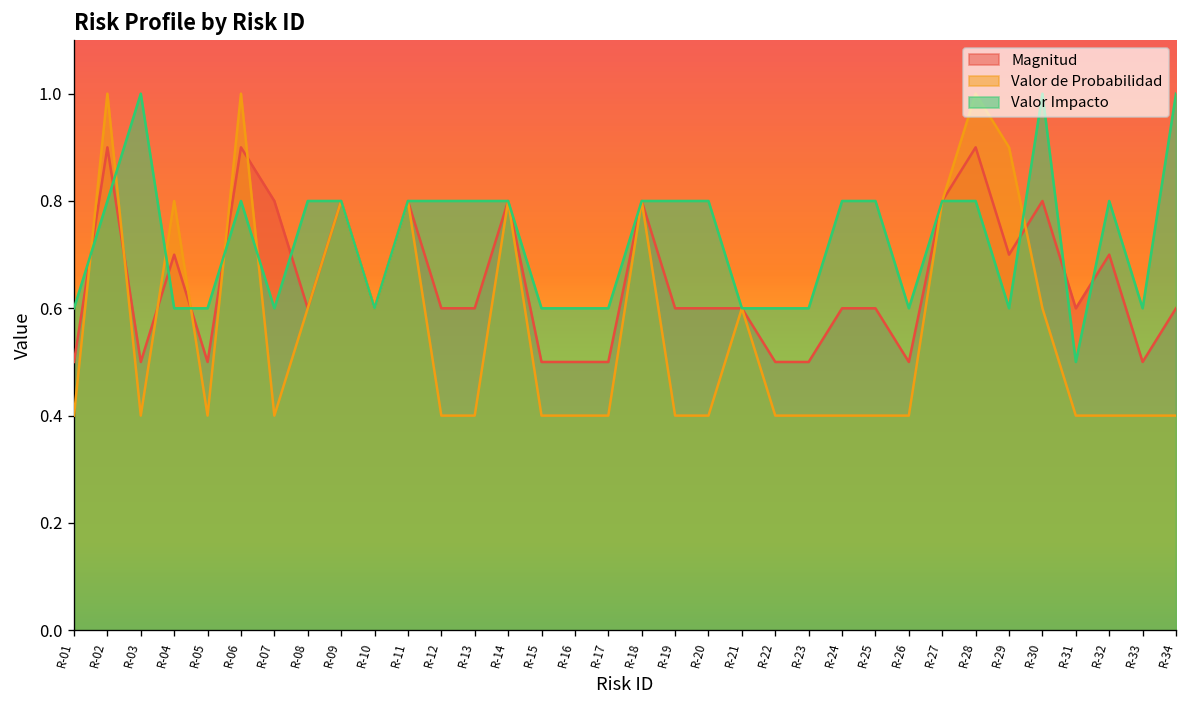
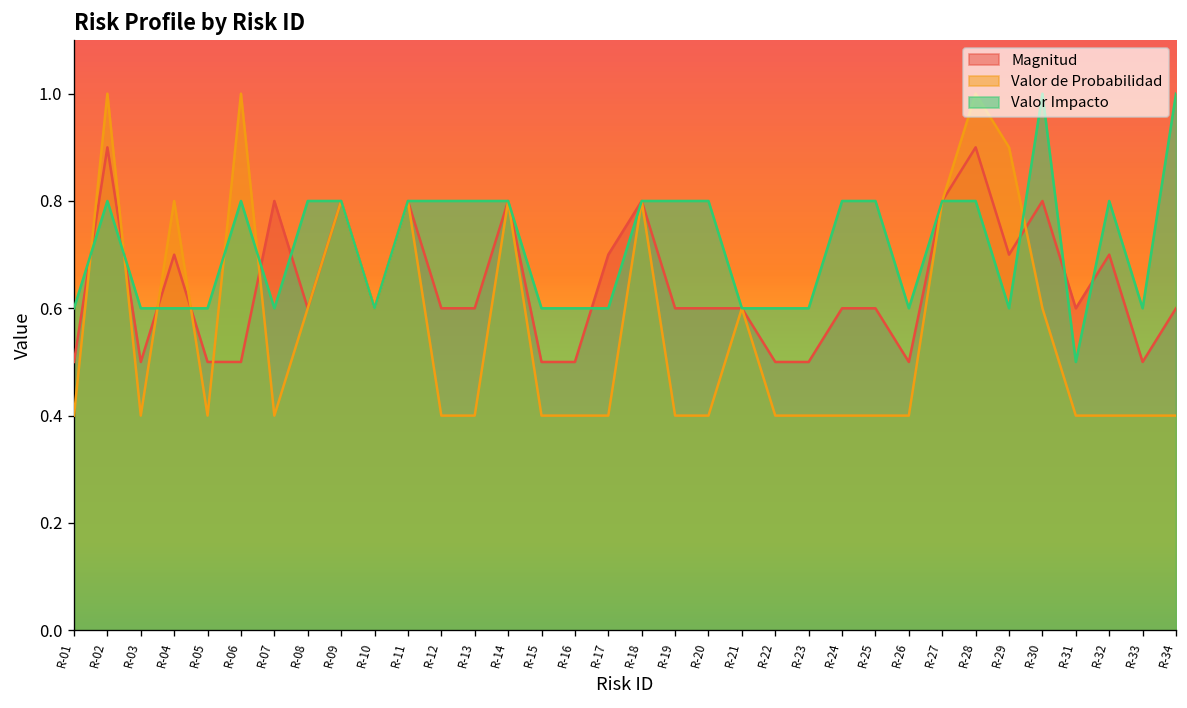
Valor Impacto, R-03: 1.0 -> 0.6
Magnitud, R-06: 0.9 -> 0.5
Magnitud, R-17: 0.5 -> 0.7
